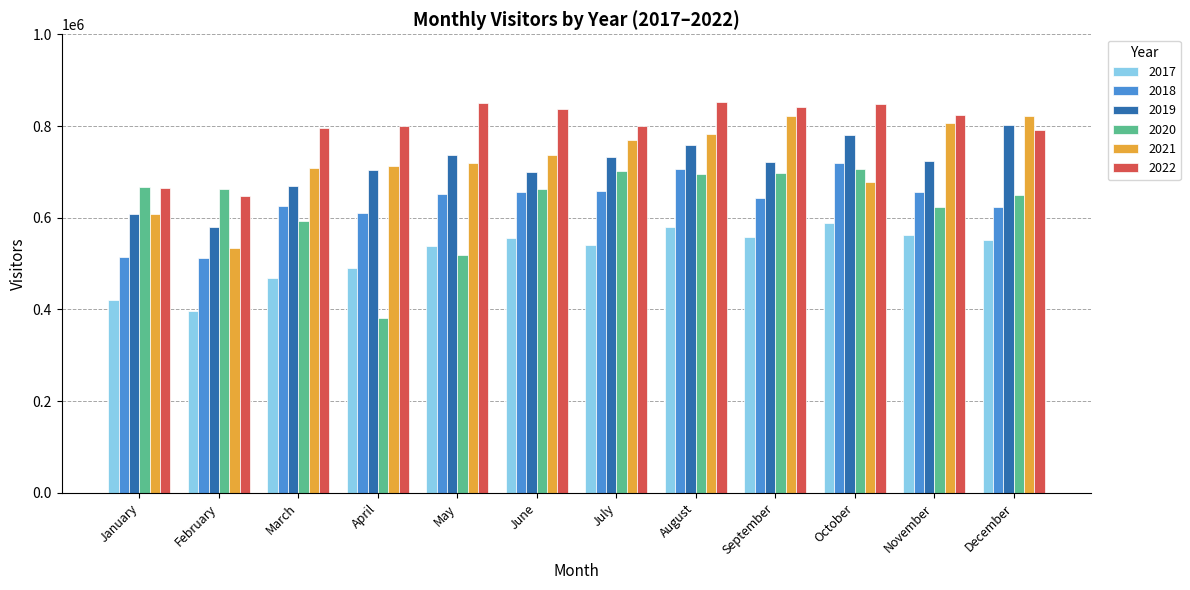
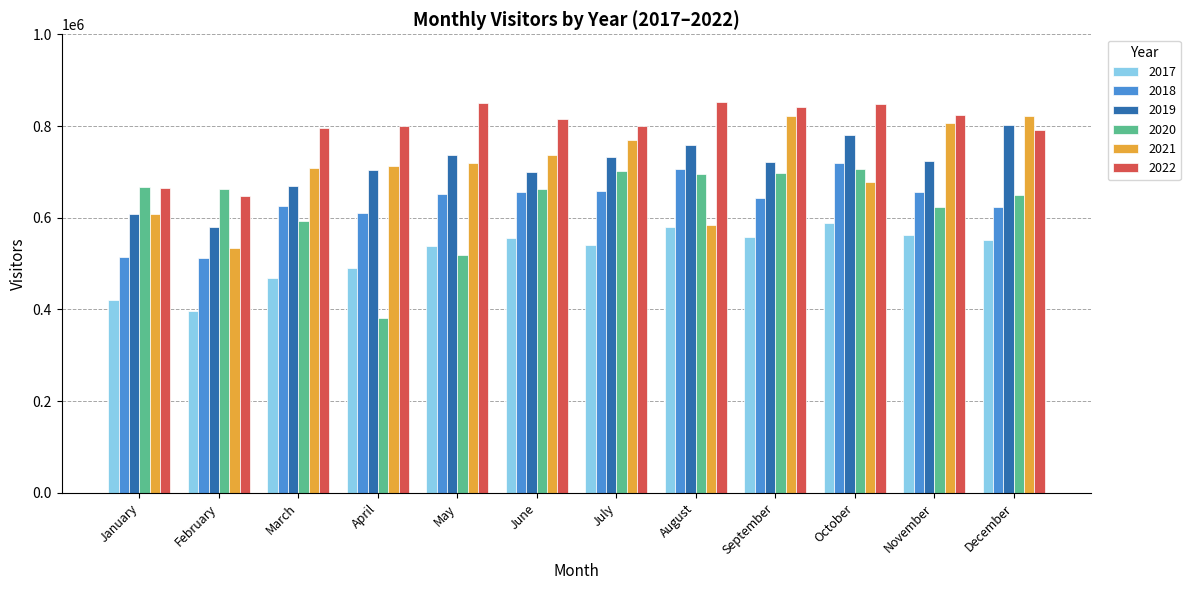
2022, June: 840000 -> 820000
2021, August: 780000 -> 580000
